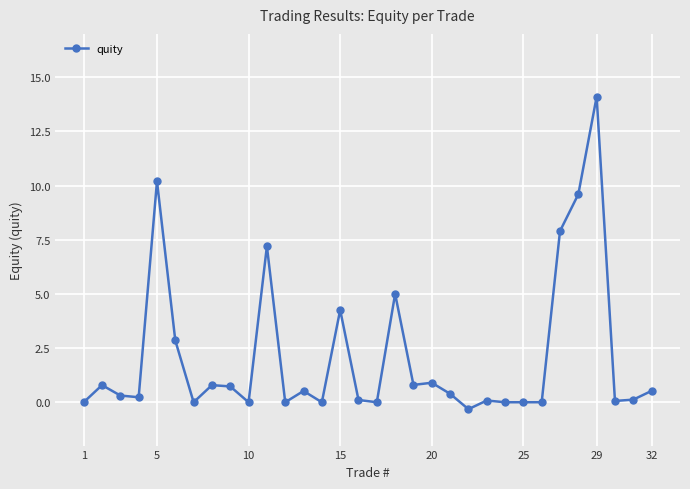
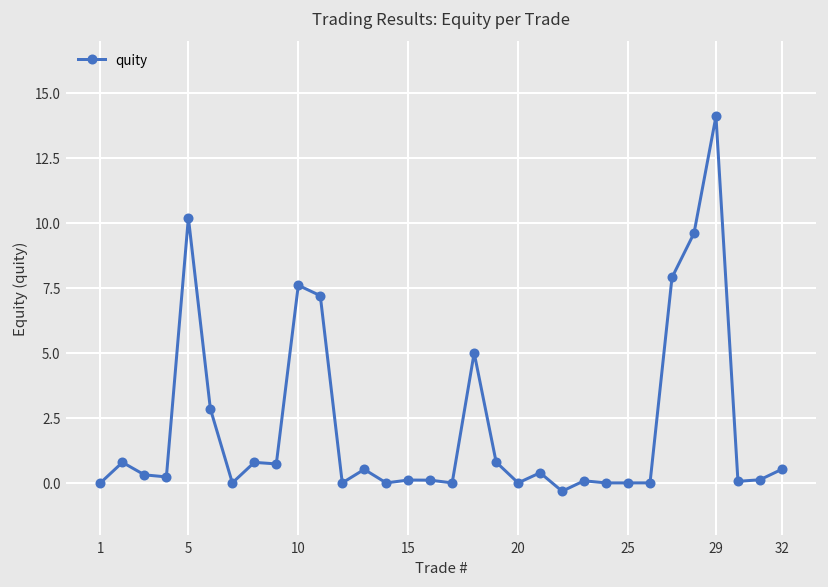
10: 0.0 -> 7.6
15: 4.3 -> 0.1
20: 0.9 -> 0.0
